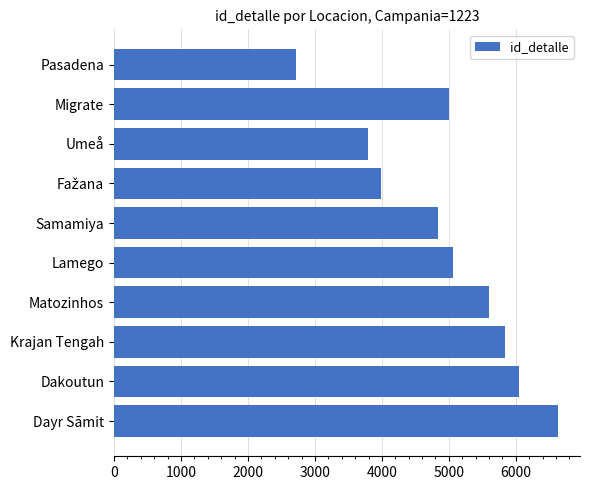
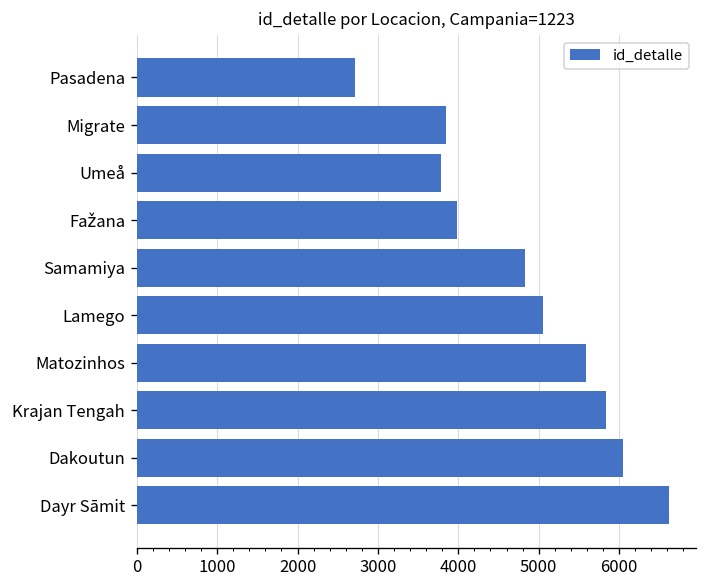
Migrate: 5000 -> 3800
